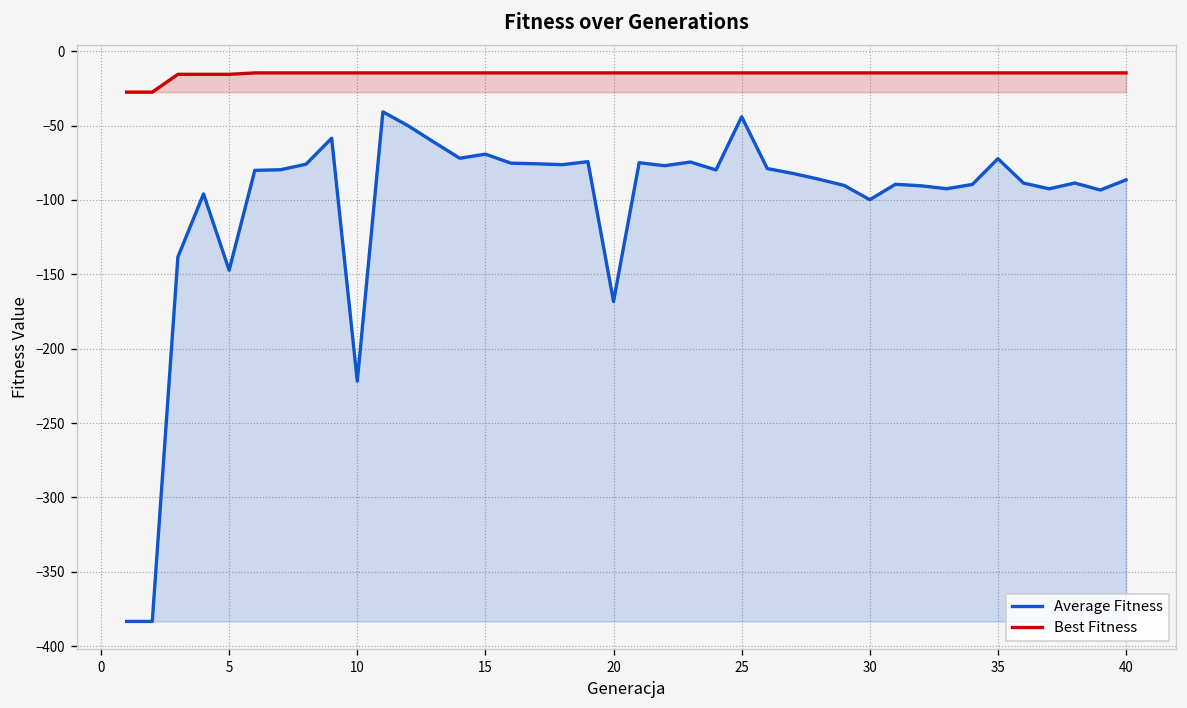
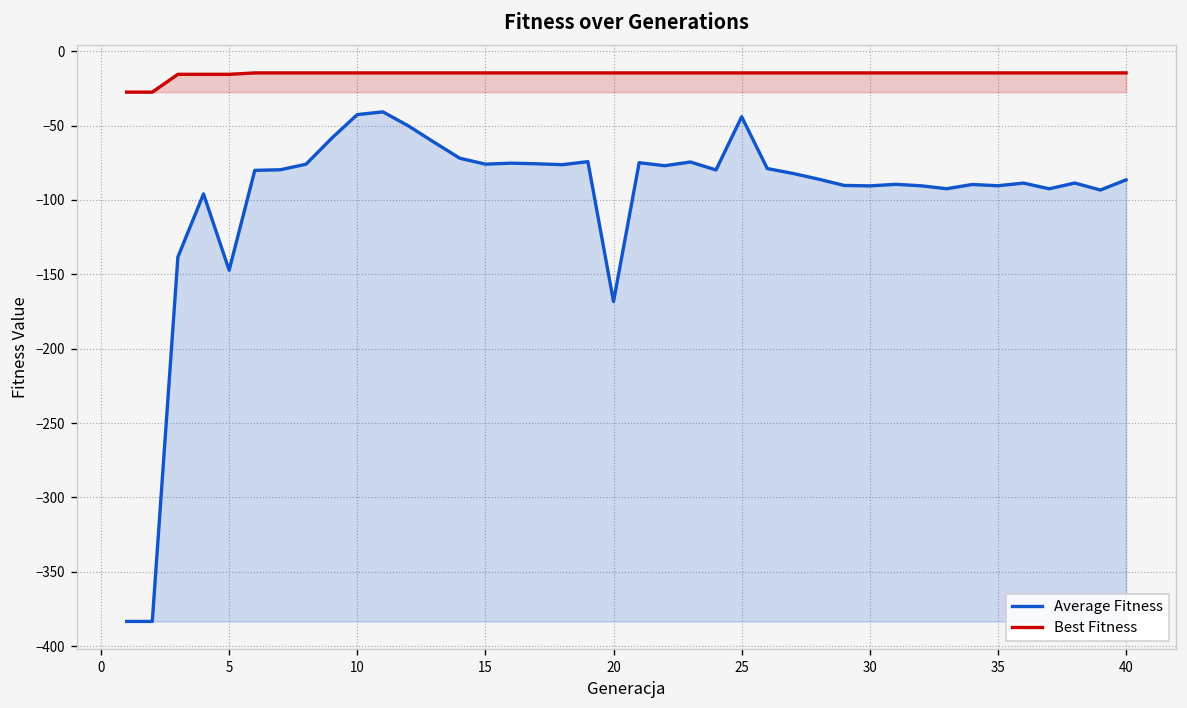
Average Fitness, 10: -222 -> -43
Average Fitness, 15: -69 -> -76
Average Fitness, 30: -100 -> -91
Average Fitness, 35: -72 -> -90
